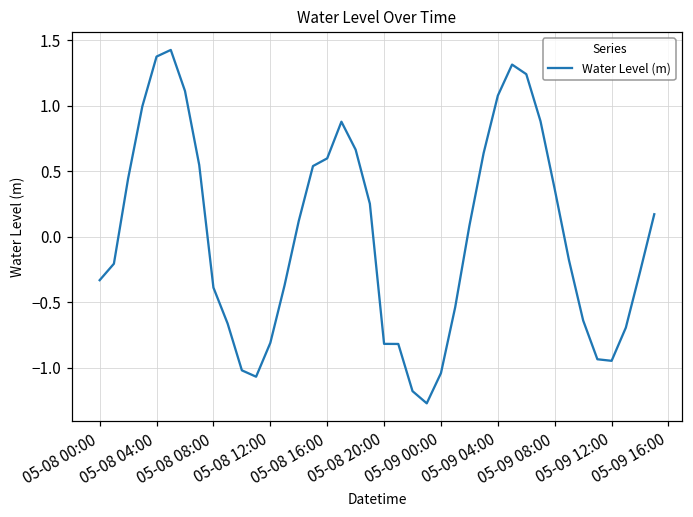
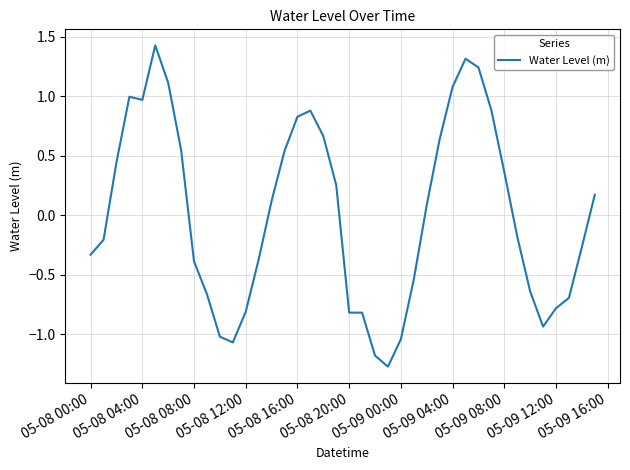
05-08 04:00: 1.38 -> 0.97
05-08 16:00: 0.60 -> 0.83
05-09 12:00: -0.95 -> -0.78
